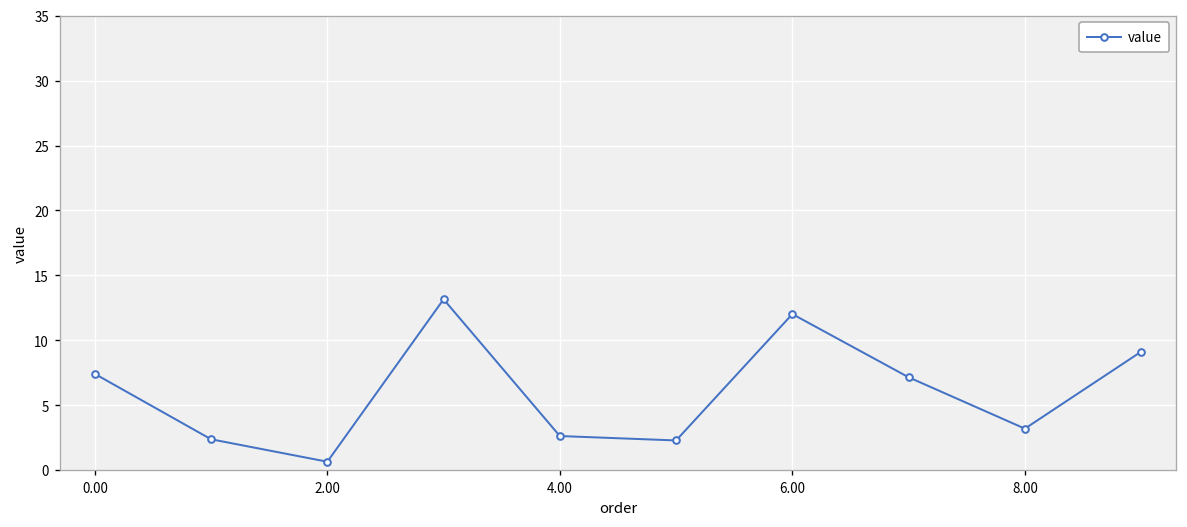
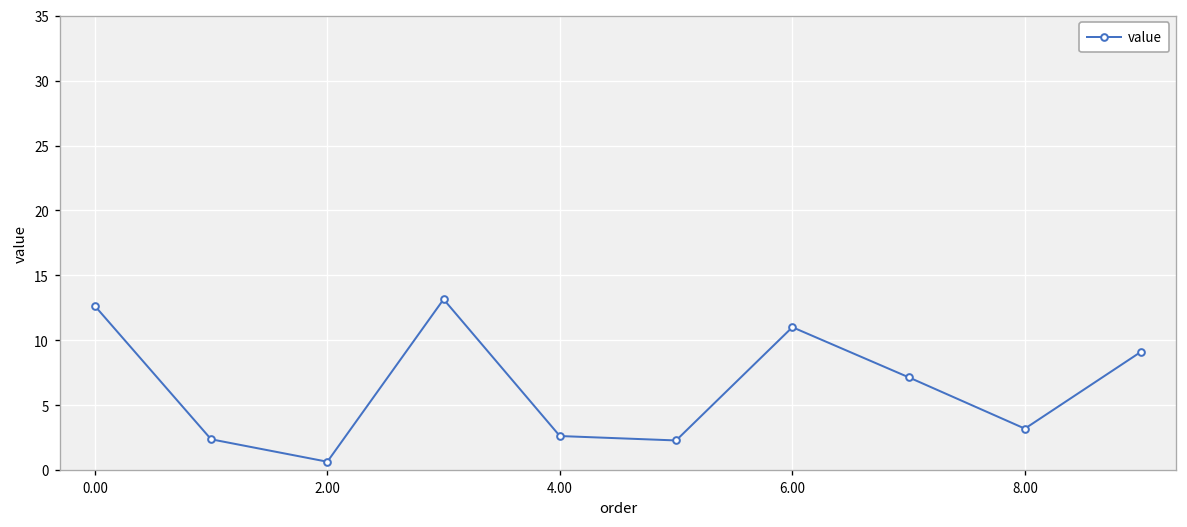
0.00: 7.4 -> 12.6
6.00: 12.0 -> 11.0
